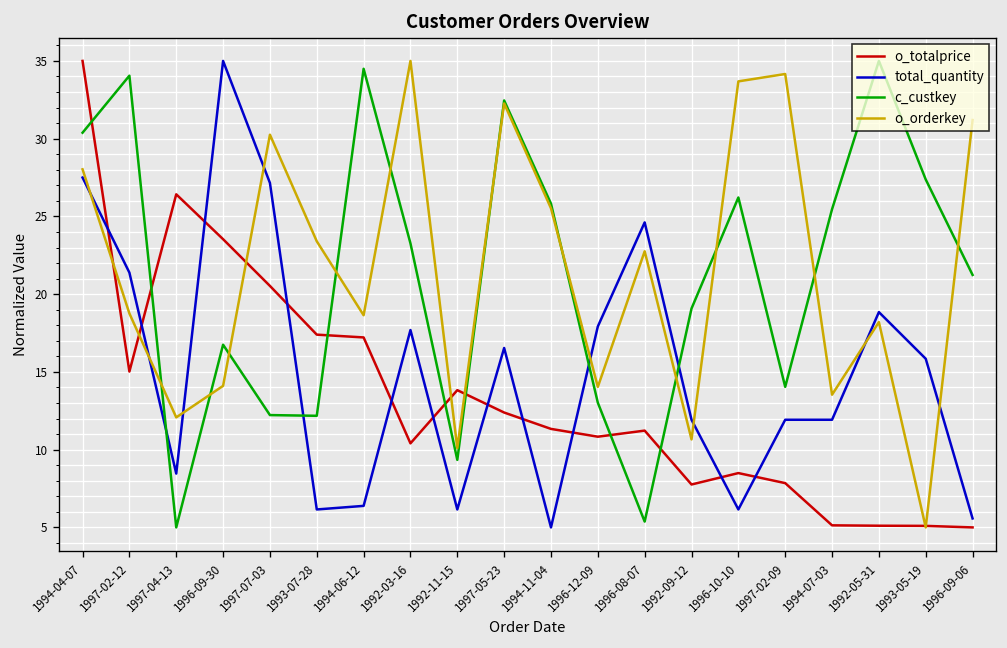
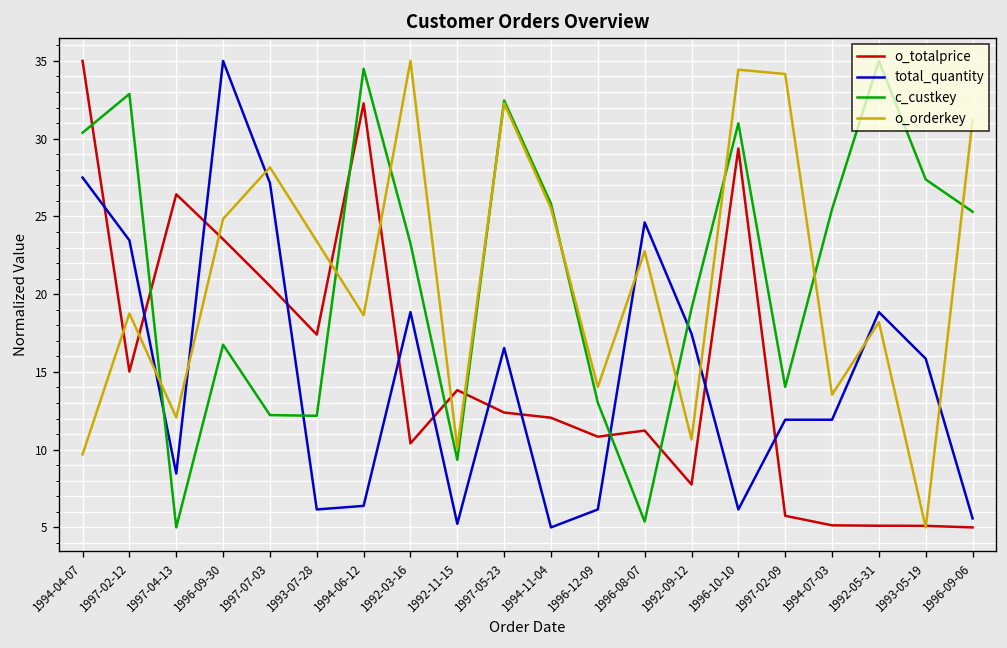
o_orderkey, 1994-04-07: 28.0 -> 9.7
total_quantity, 1997-02-12: 21.4 -> 23.5
c_custkey, 1997-02-12: 34.1 -> 32.9
o_orderkey, 1996-09-30: 14.1 -> 24.8
o_orderkey, 1997-07-03: 30.3 -> 28.2
o_totalprice, 1994-06-12: 17.2 -> 32.3
total_quantity, 1992-03-16: 17.7 -> 18.8
total_quantity, 1992-11-15: 6.2 -> 5.2
o_totalprice, 1994-11-04: 11.3 -> 12.1
total_quantity, 1996-12-09: 17.9 -> 6.2
total_quantity, 1992-09-12: 11.9 -> 17.5
o_totalprice, 1996-10-10: 8.5 -> 29.4
c_custkey, 1996-10-10: 26.2 -> 31.0
o_orderkey, 1996-10-10: 33.7 -> 34.4
o_totalprice, 1997-02-09: 7.8 -> 5.7
c_custkey, 1996-09-06: 21.2 -> 25.3
